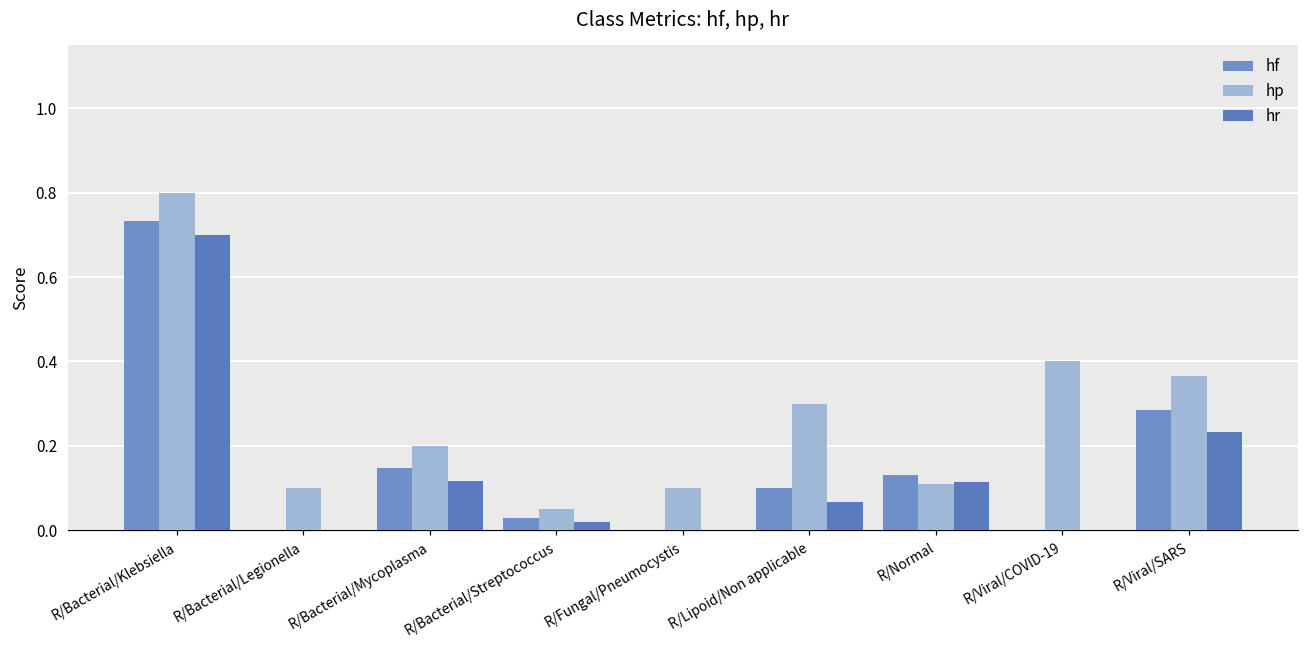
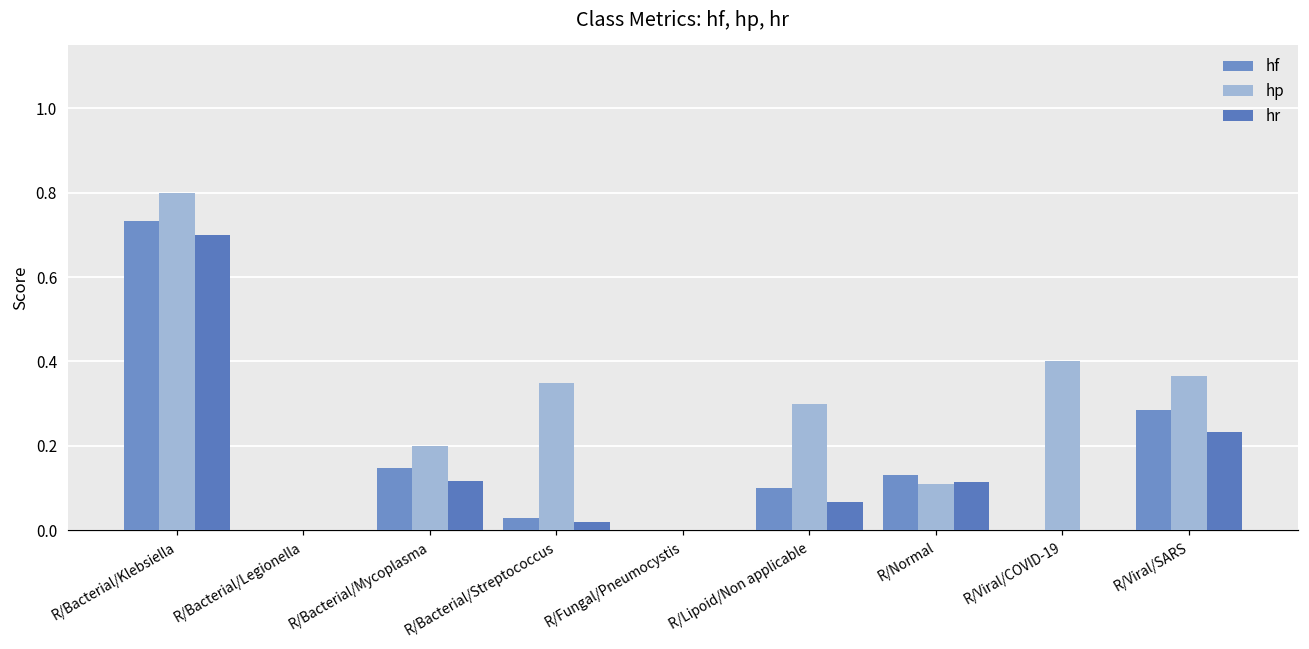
hp, R/Bacterial/Legionella: 0.1 -> 0.0
hp, R/Bacterial/Streptococcus: 0.05 -> 0.35
hp, R/Fungal/Pneumocystis: 0.1 -> 0.0
